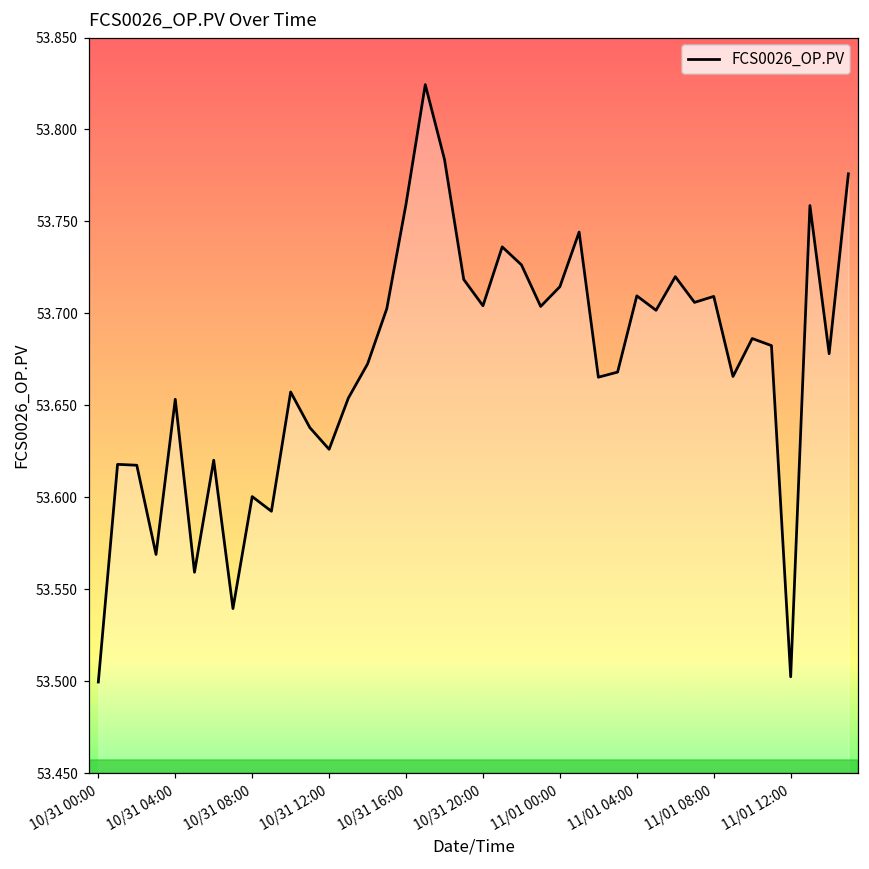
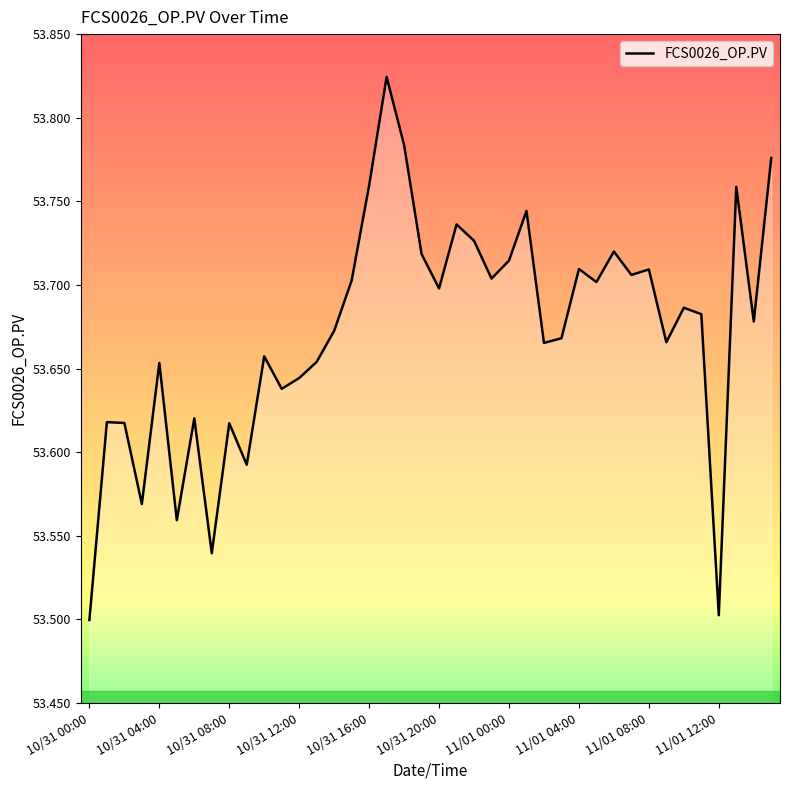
10/31 08:00: 53.600 -> 53.617
10/31 12:00: 53.626 -> 53.644
10/31 20:00: 53.704 -> 53.698
